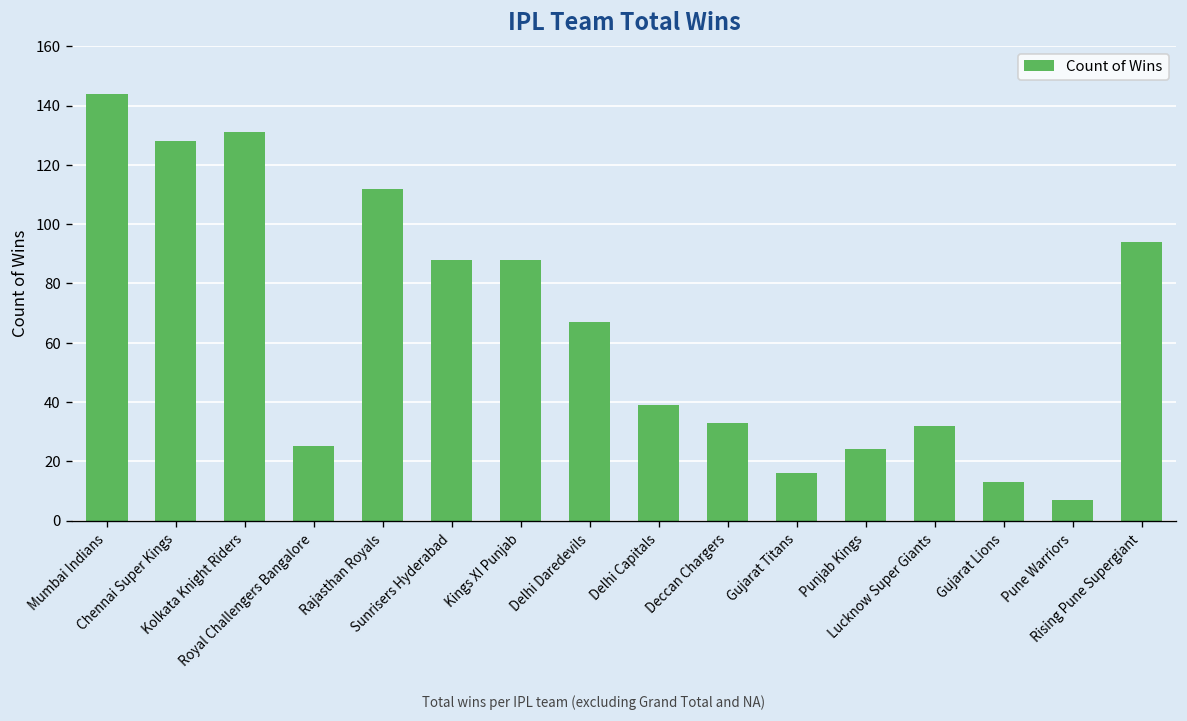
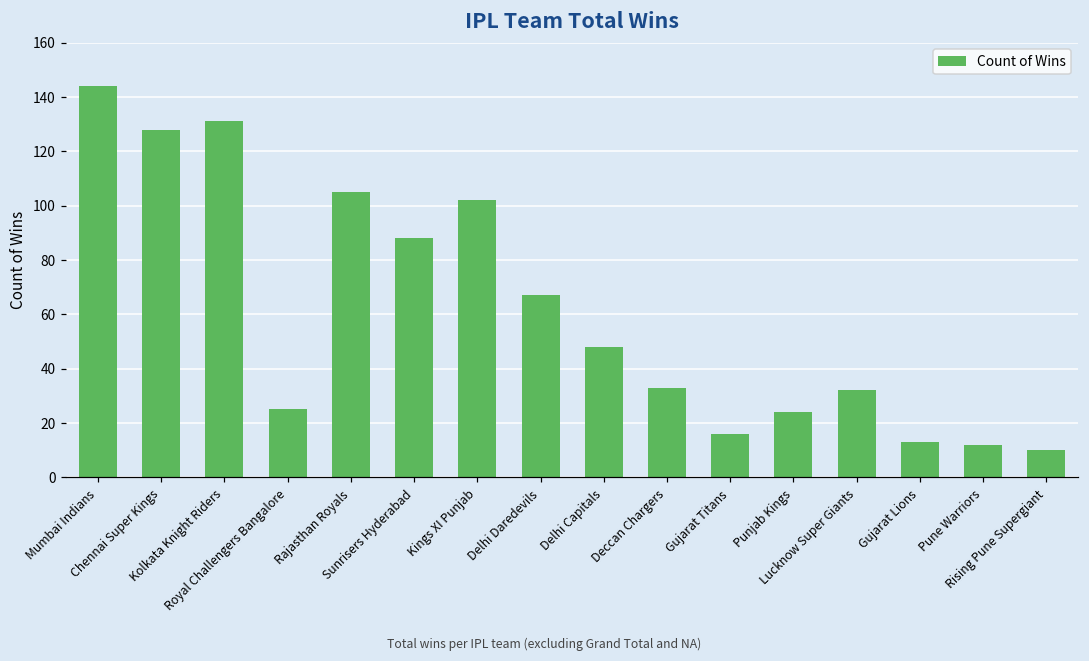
Rajasthan Royals: 112 -> 105
Kings XI Punjab: 88 -> 102
Delhi Capitals: 39 -> 48
Pune Warriors: 7 -> 12
Rising Pune Supergiant: 94 -> 10
